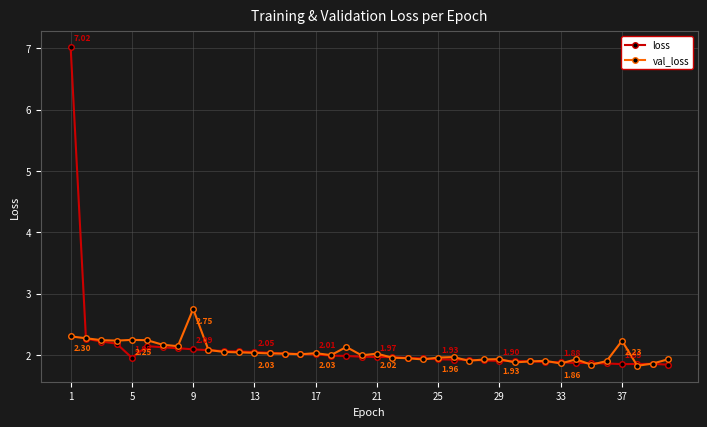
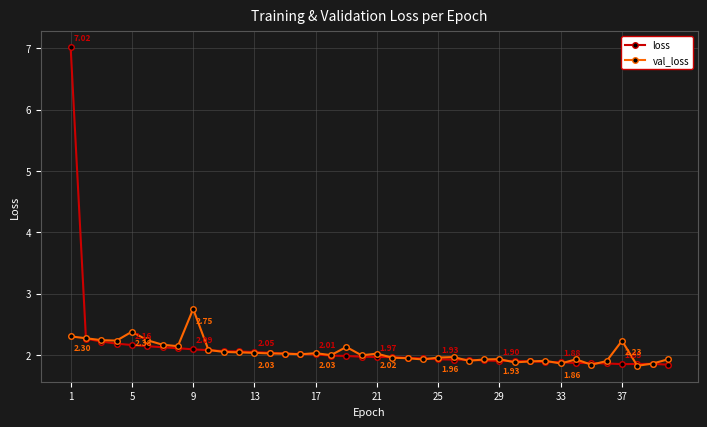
loss, 5: 1.95 -> 2.16
val_loss, 5: 2.25 -> 2.38
